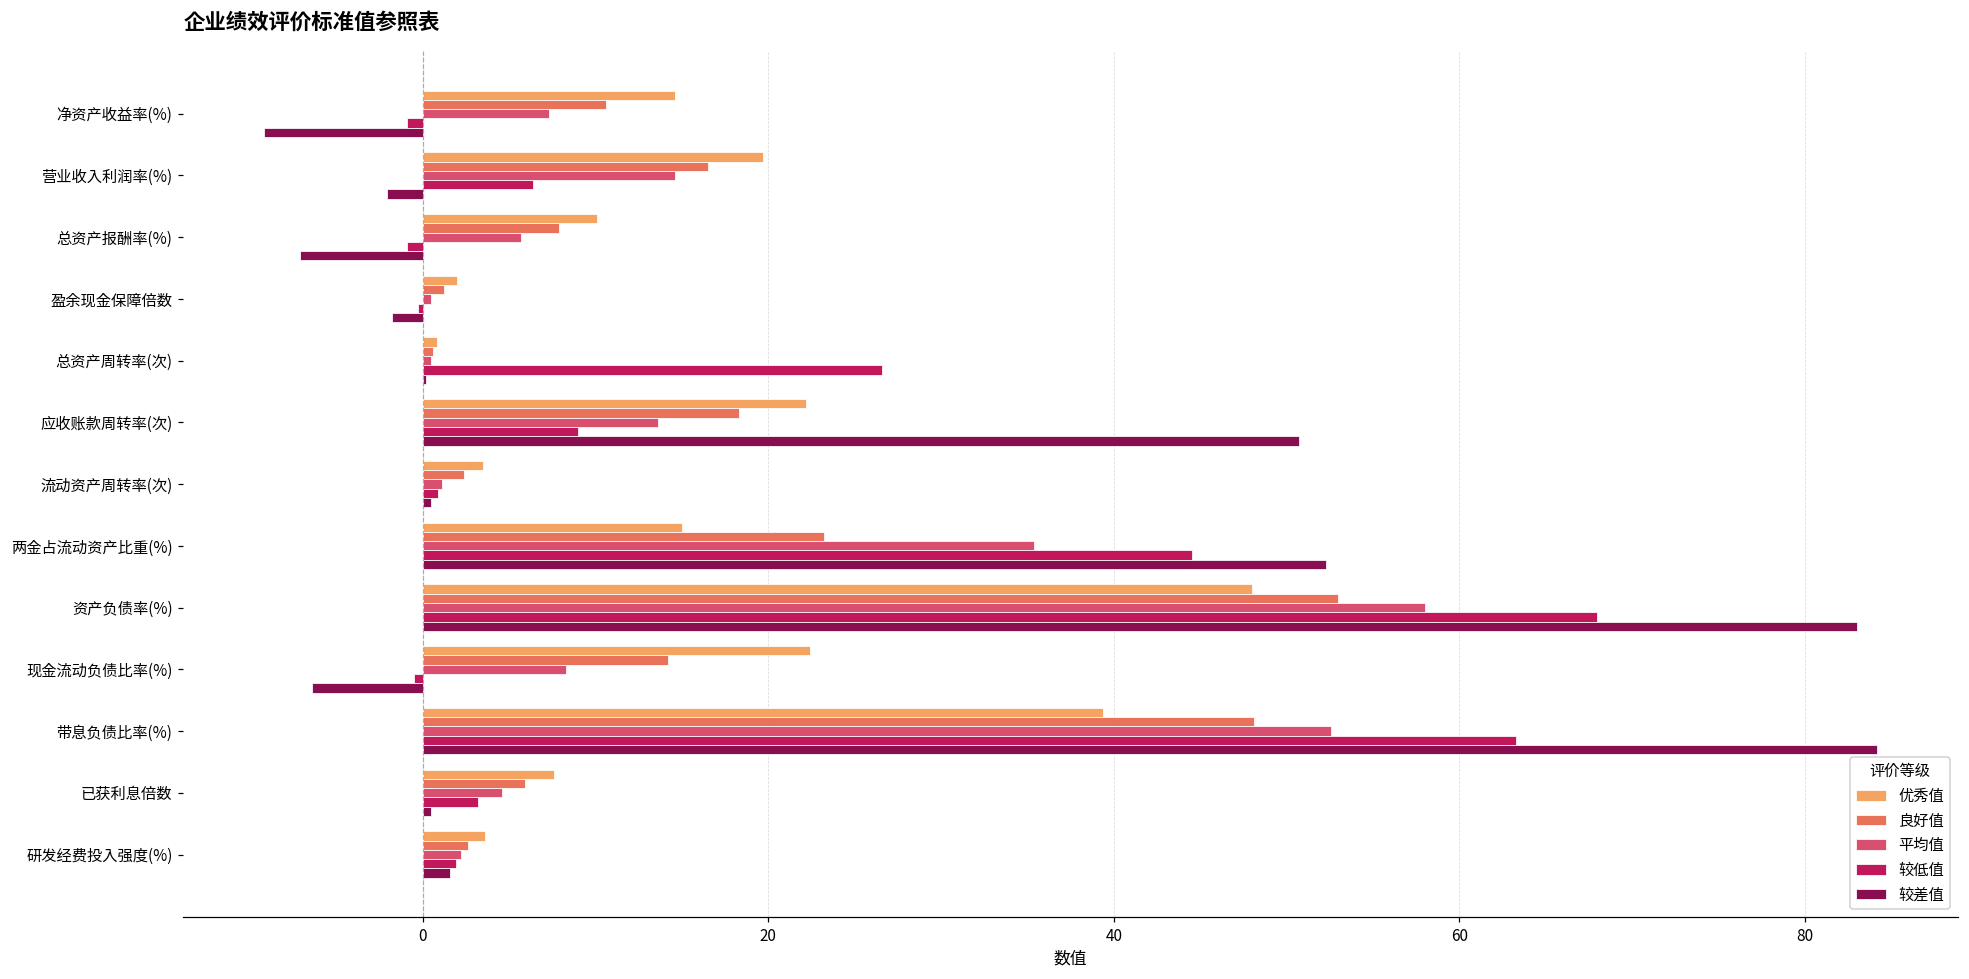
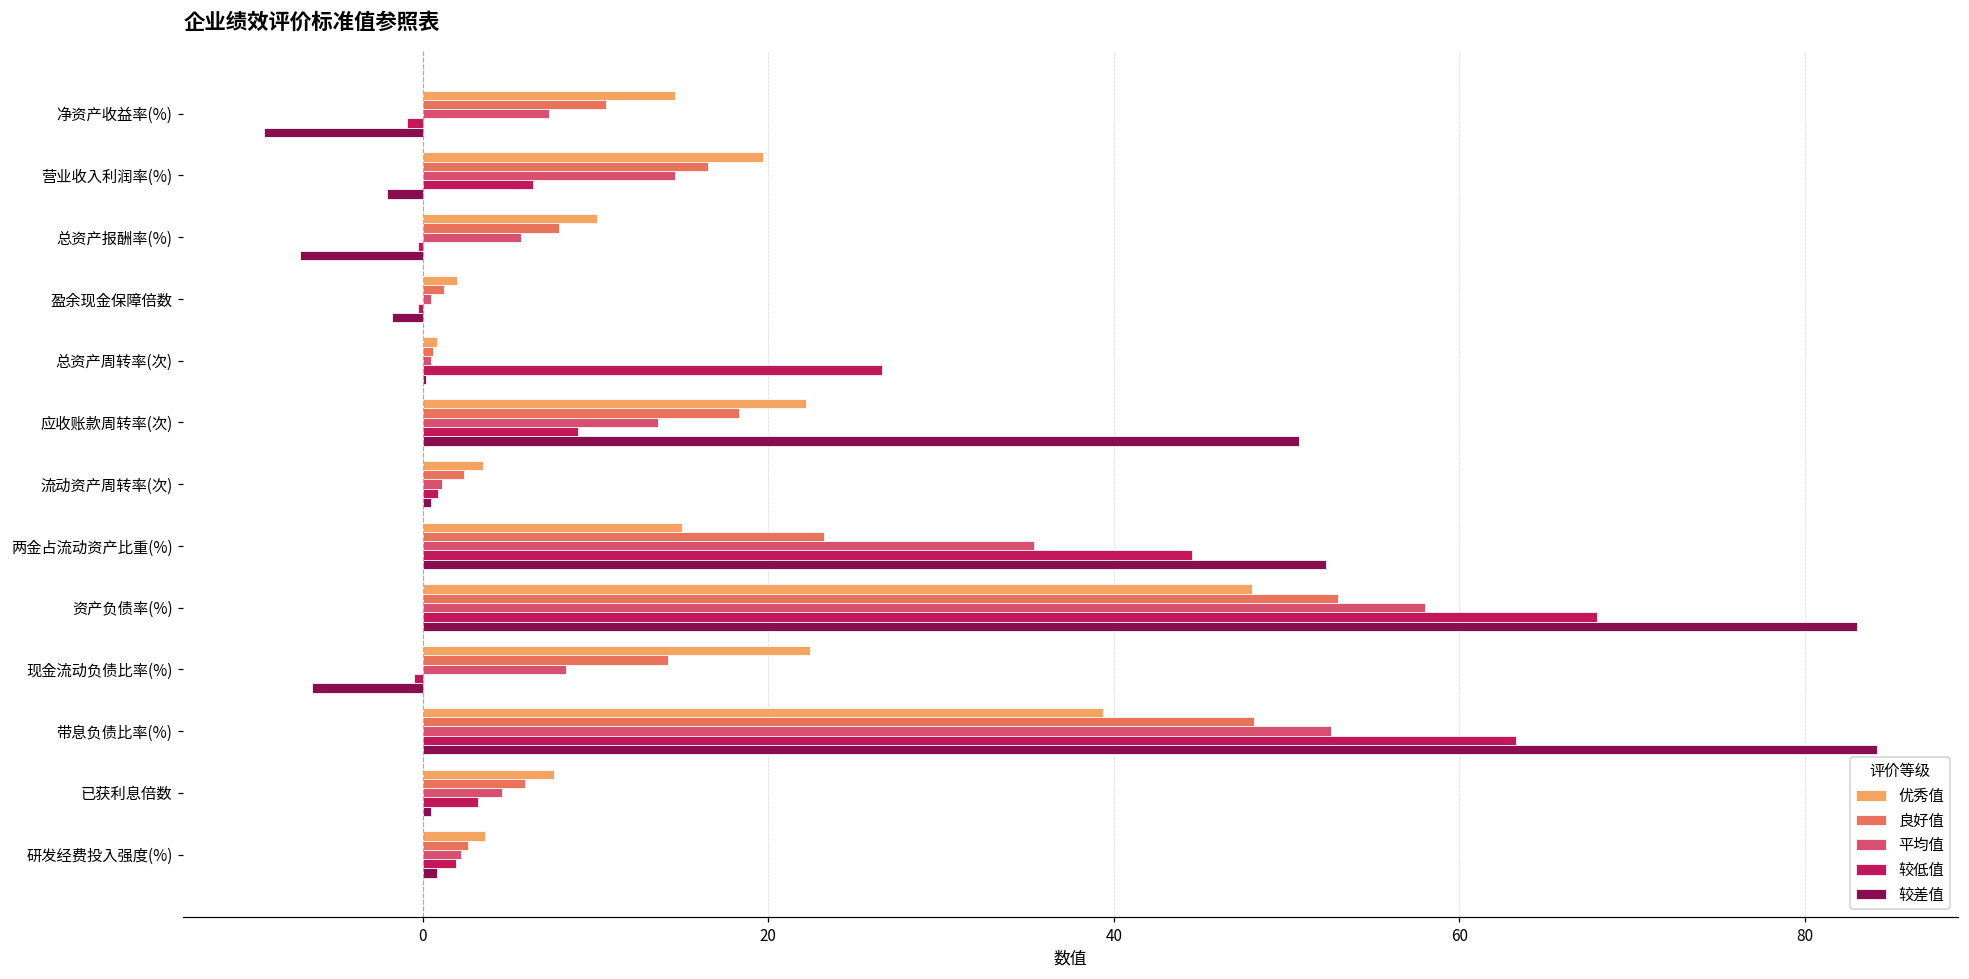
较低值, 总资产报酬率(%): -0.9 -> -0.3
较差值, 研发经费投入强度(%): 1.6 -> 0.8
